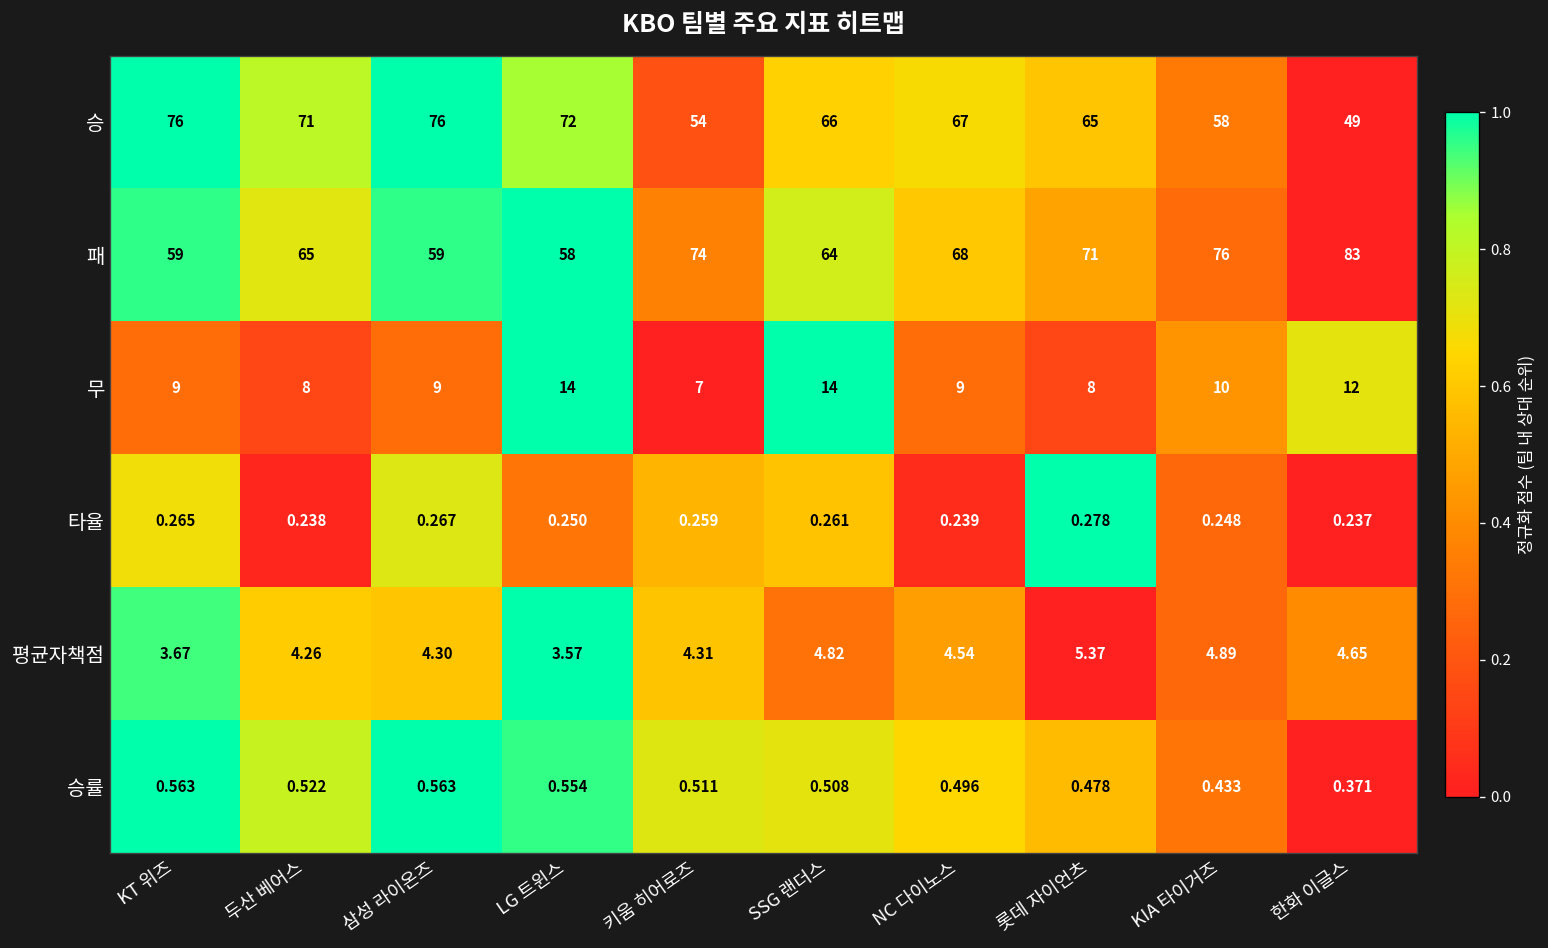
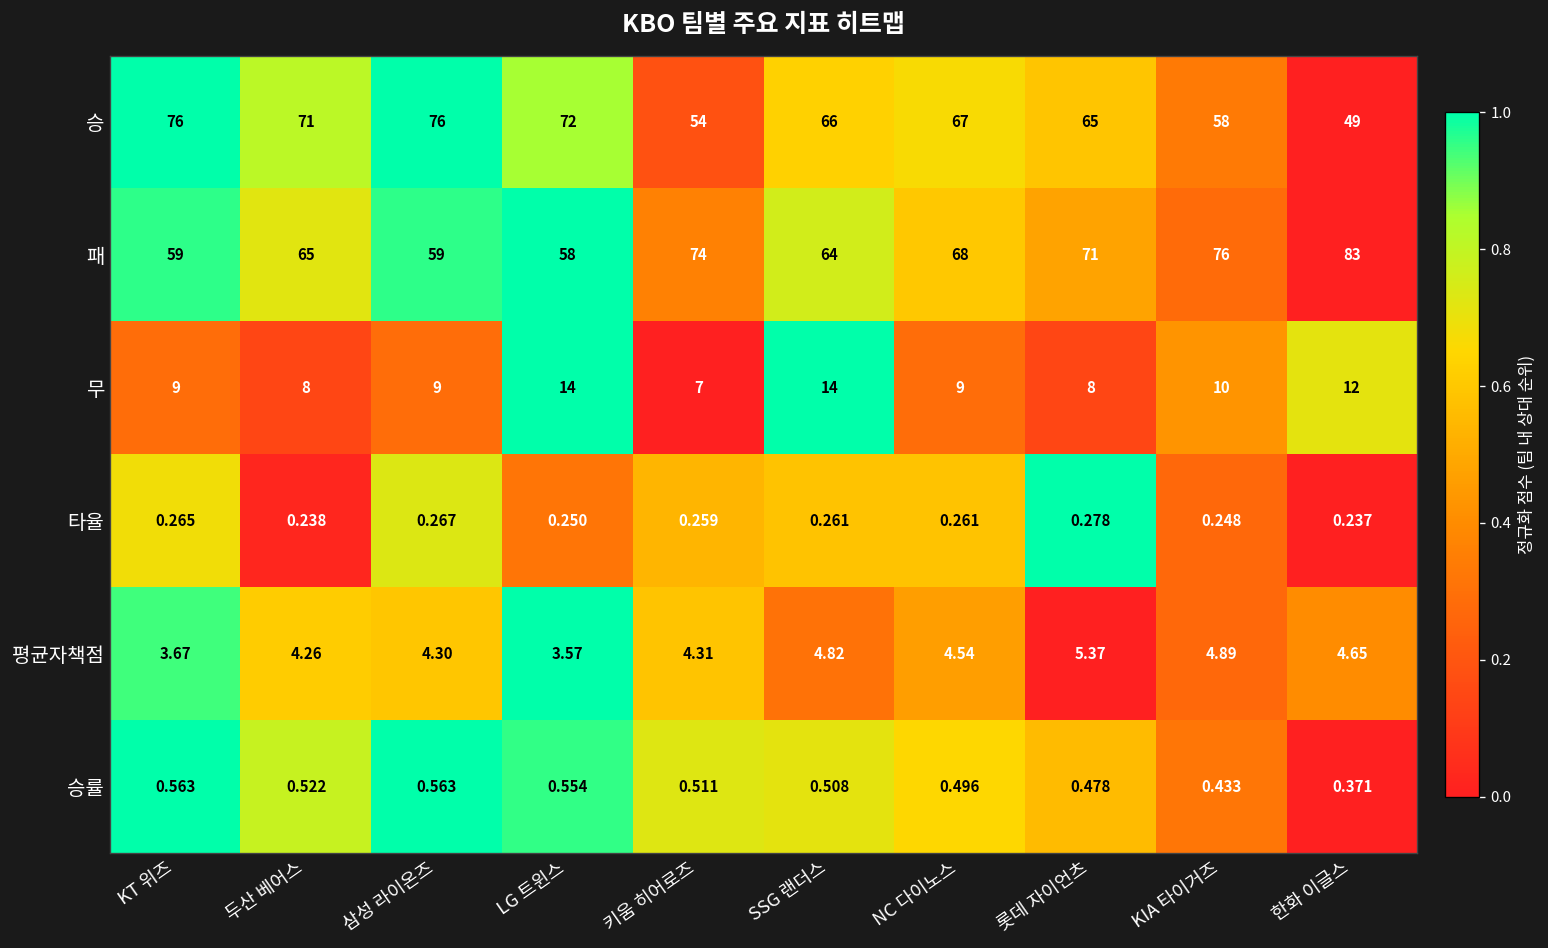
타율, NC 다이노스: 0.239 -> 0.261
